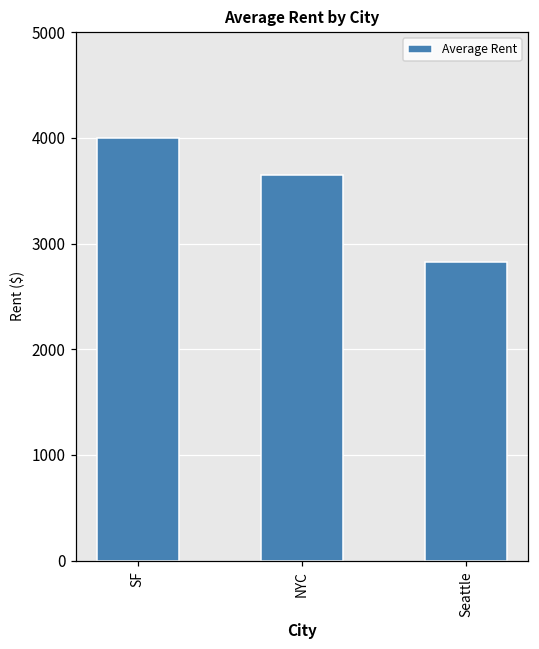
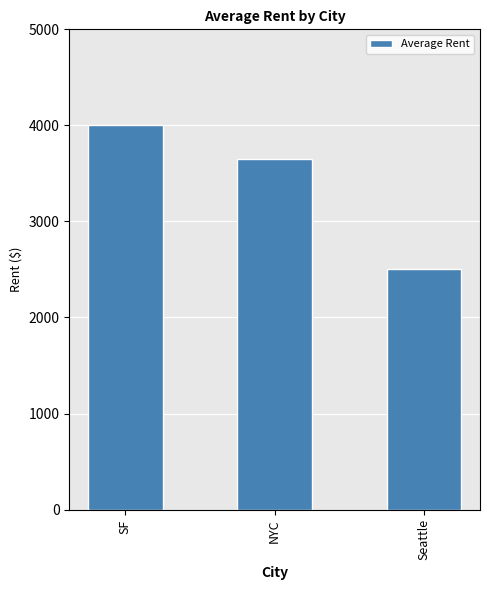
Seattle: 2800 -> 2500
